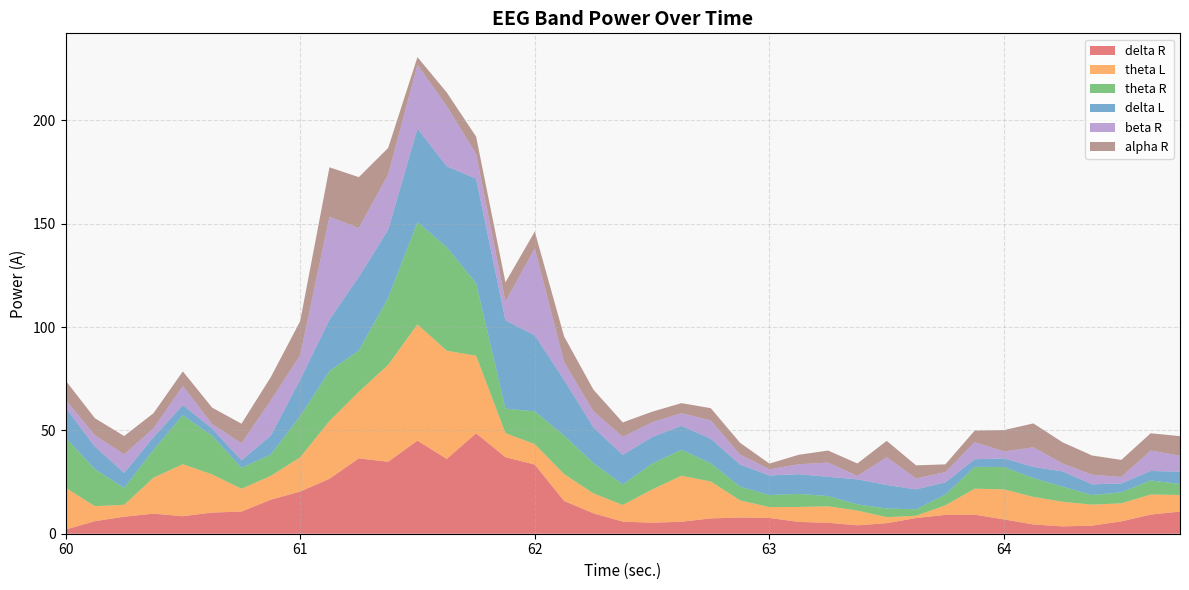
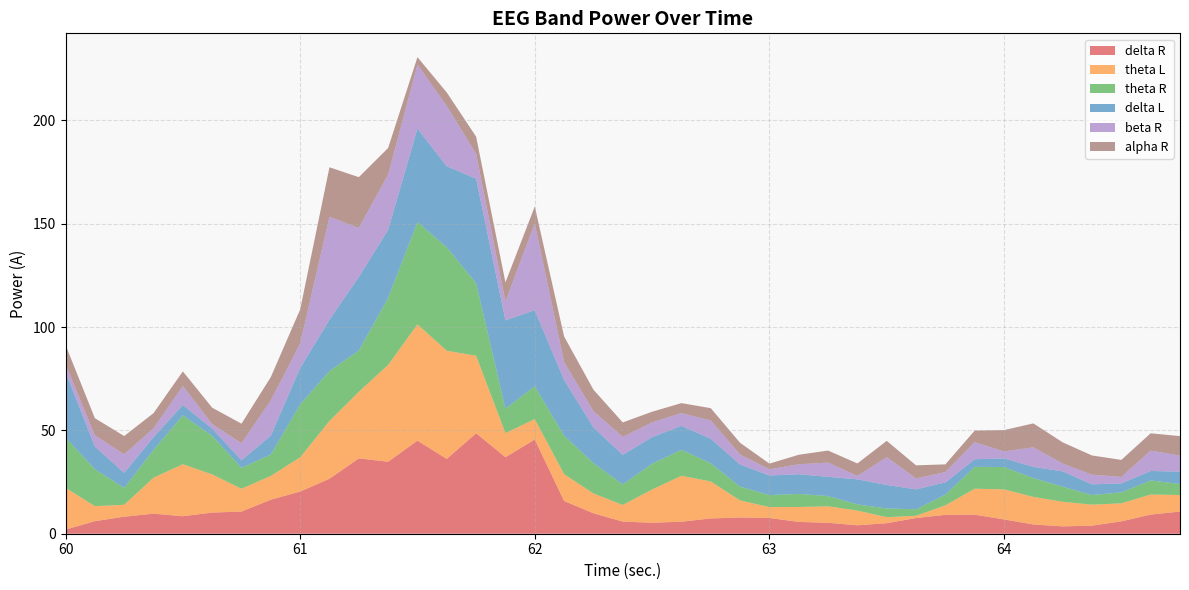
delta L, 60: 15 -> 32
theta R, 61: 20 -> 26
delta R, 62: 33 -> 46
